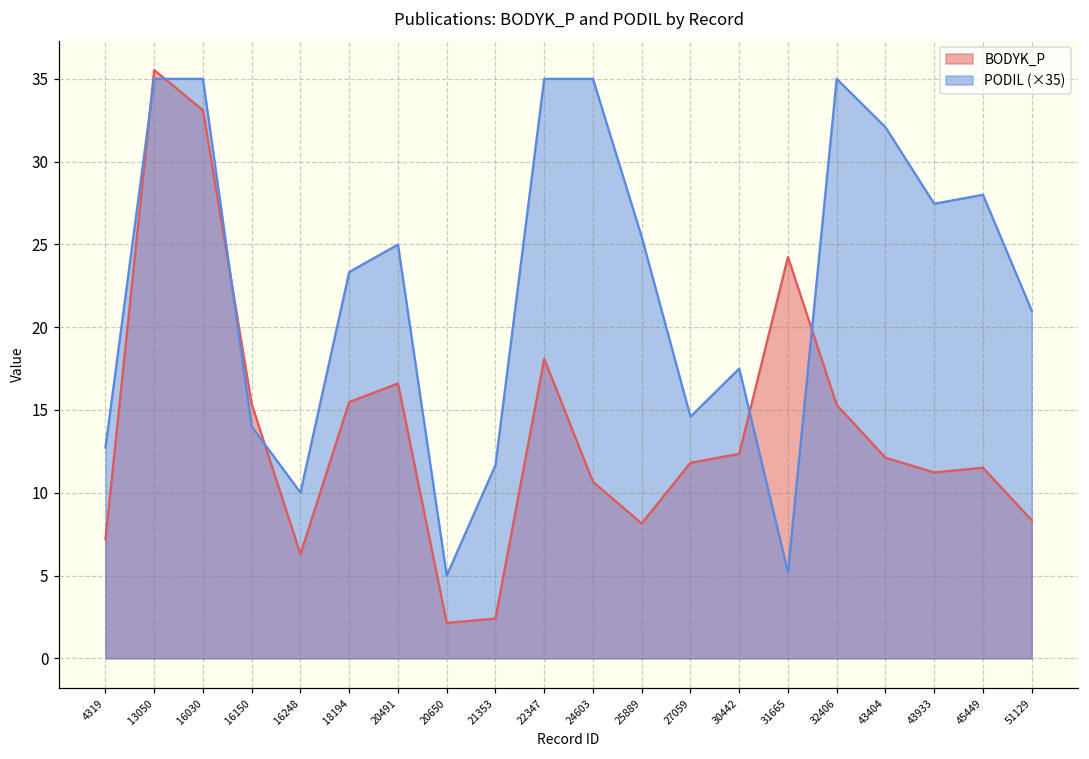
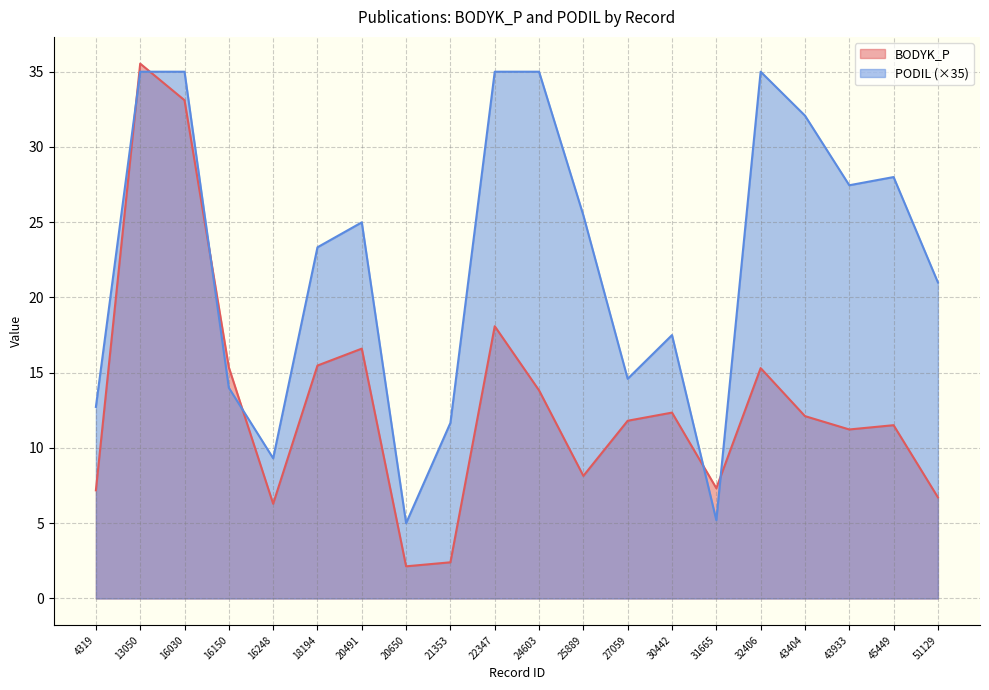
PODIL (×35), 16248: 10.0 -> 9.3
BODYK_P, 24603: 10.7 -> 13.8
BODYK_P, 31665: 24.2 -> 7.3
BODYK_P, 51129: 8.3 -> 6.7
